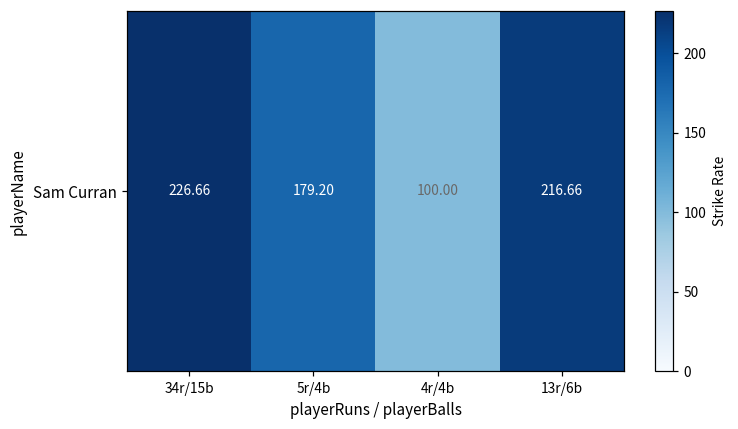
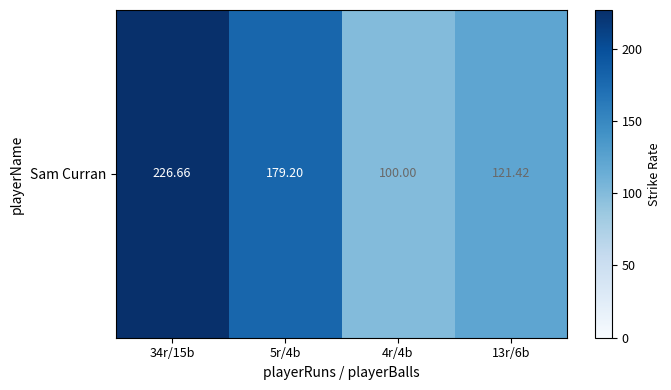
Sam Curran, 13r/6b: 216.66 -> 121.42
